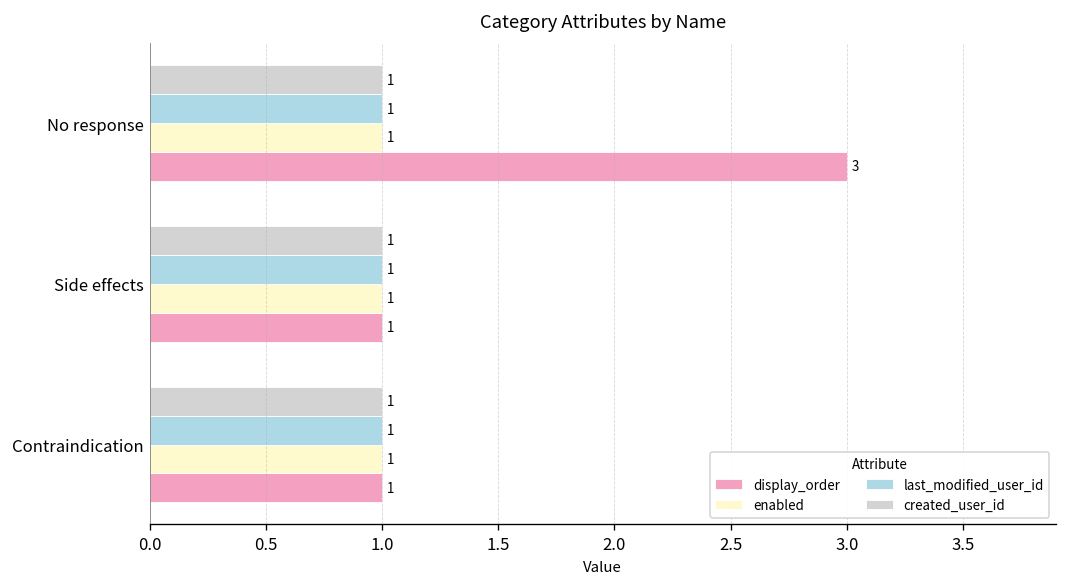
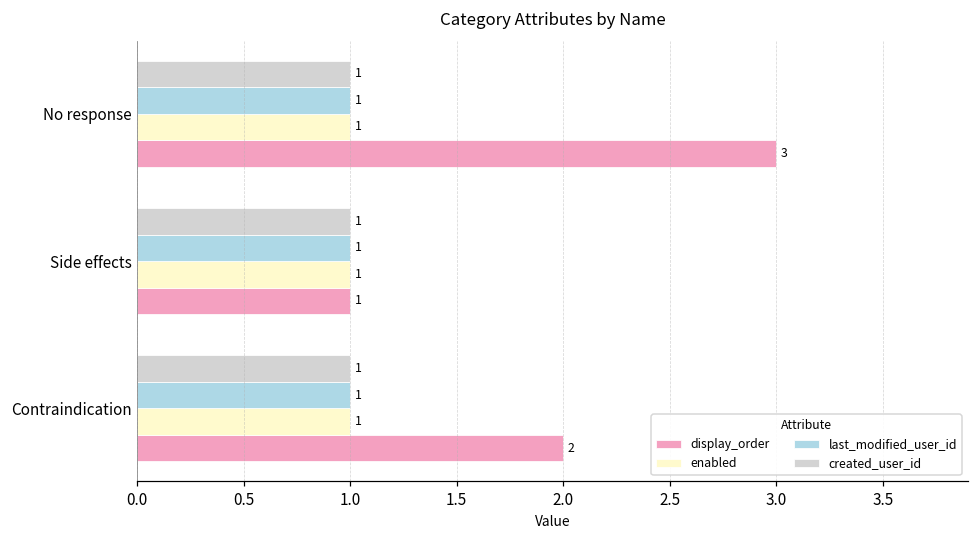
display_order, Contraindication: 1 -> 2
